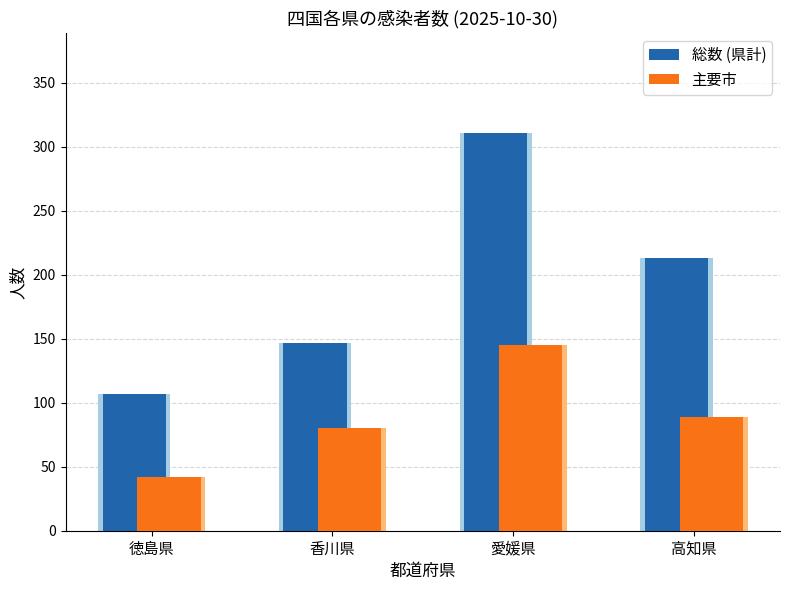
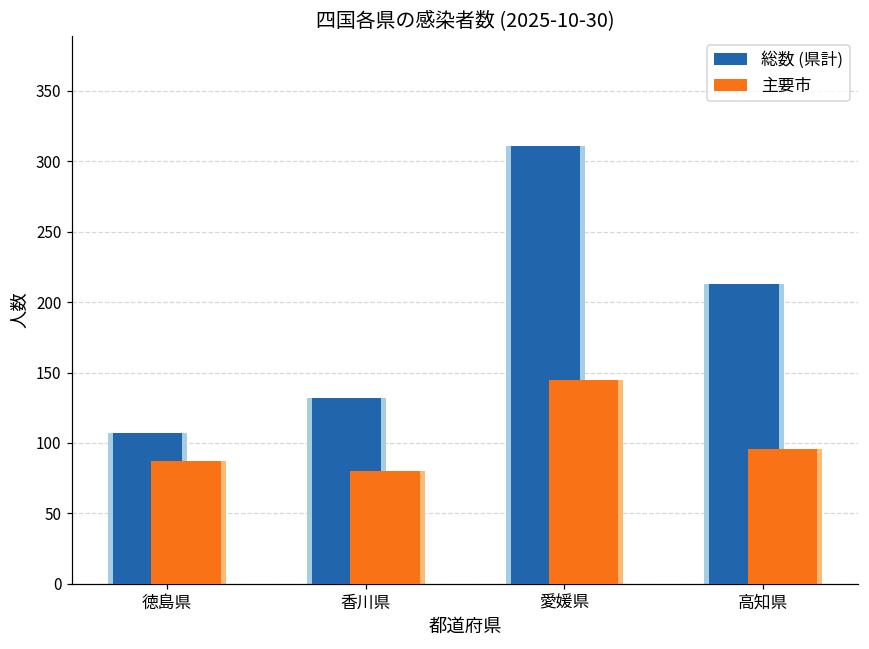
主要市, 徳島県: 42 -> 87
総数 (県計), 香川県: 147 -> 132
主要市, 高知県: 89 -> 96
